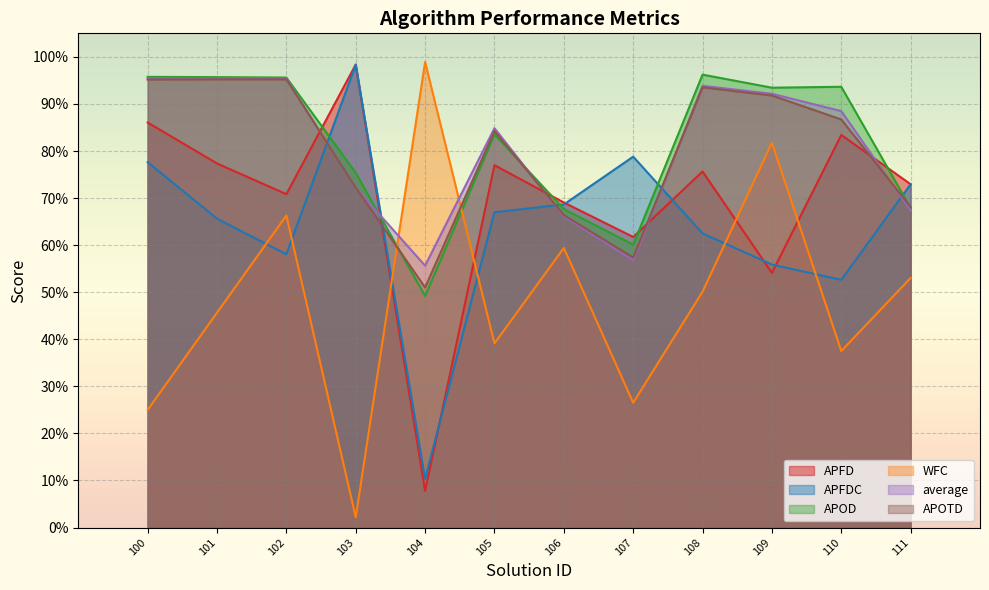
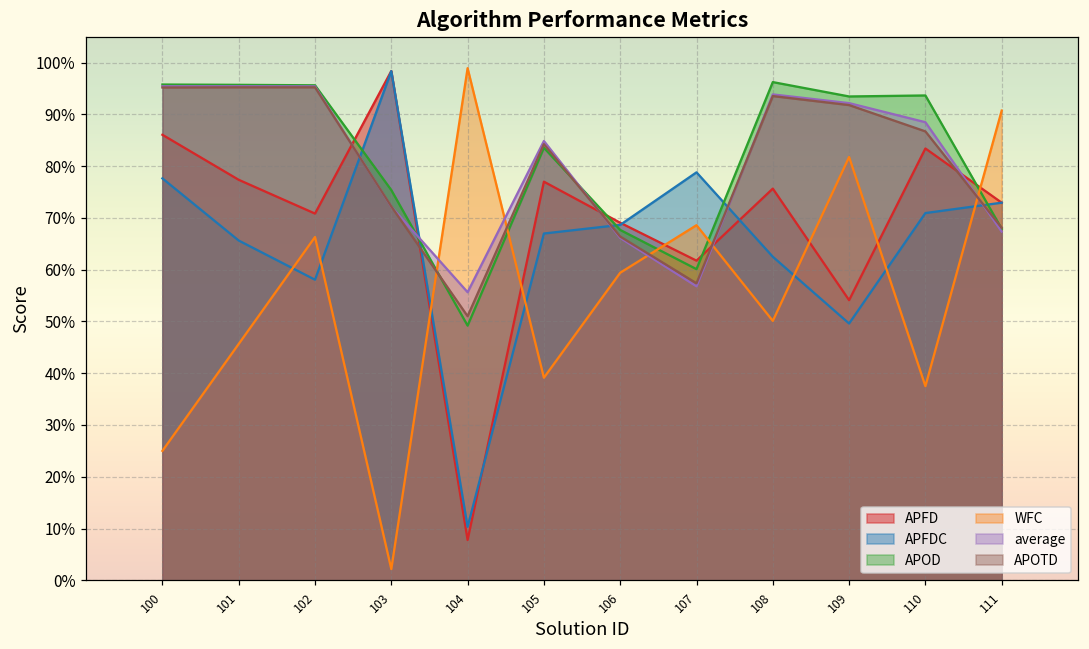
WFC, 107: 27% -> 69%
APFDC, 109: 56% -> 50%
APFDC, 110: 53% -> 71%
WFC, 111: 53% -> 91%
